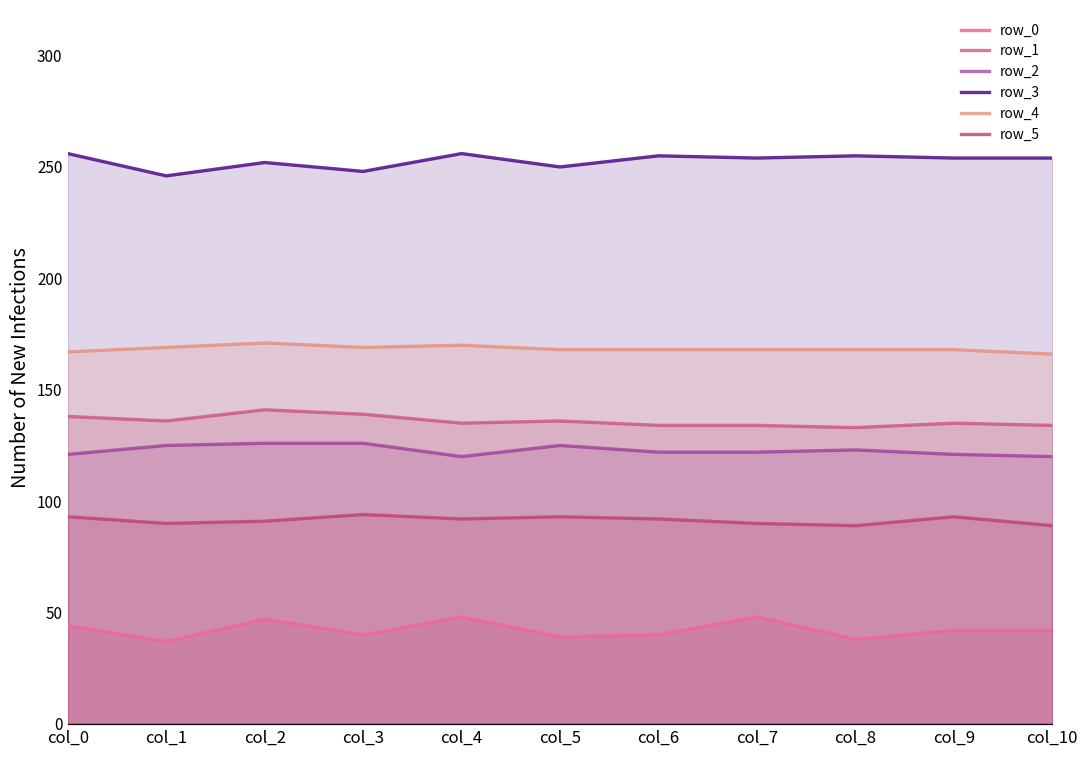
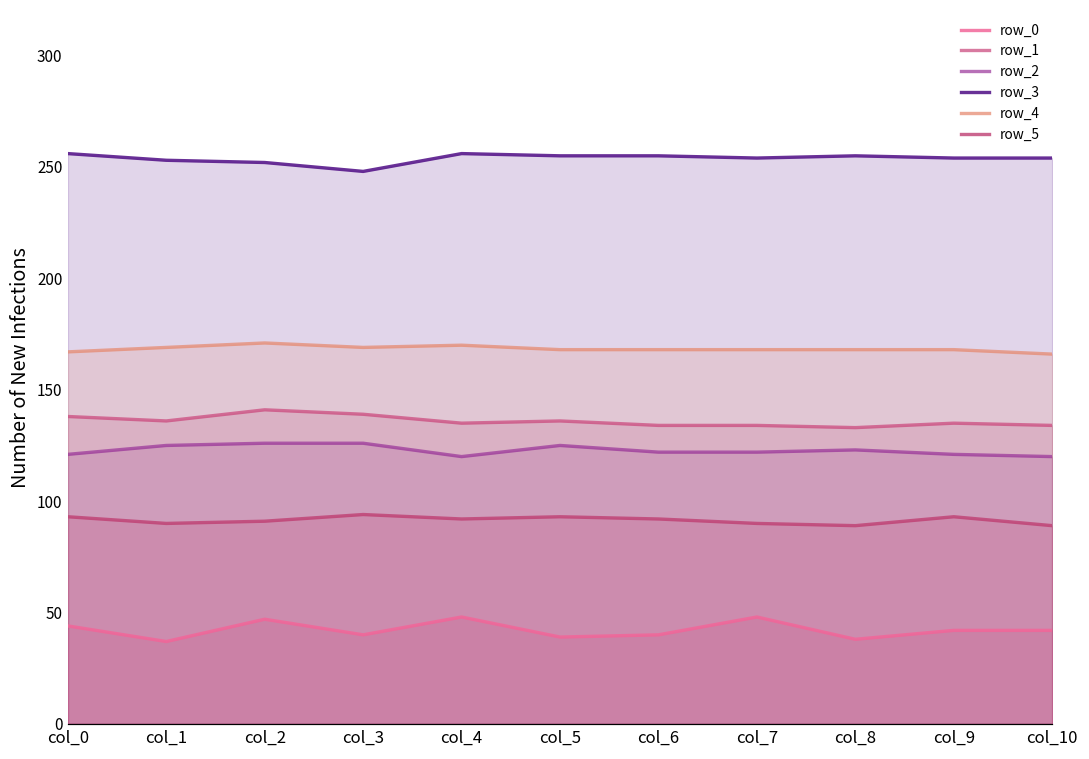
row_3, col_1: 246 -> 253
row_3, col_5: 250 -> 255
